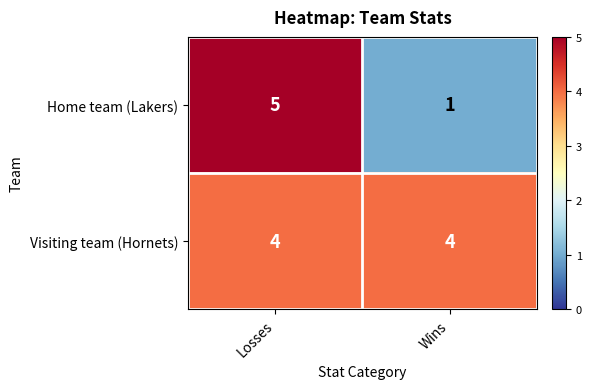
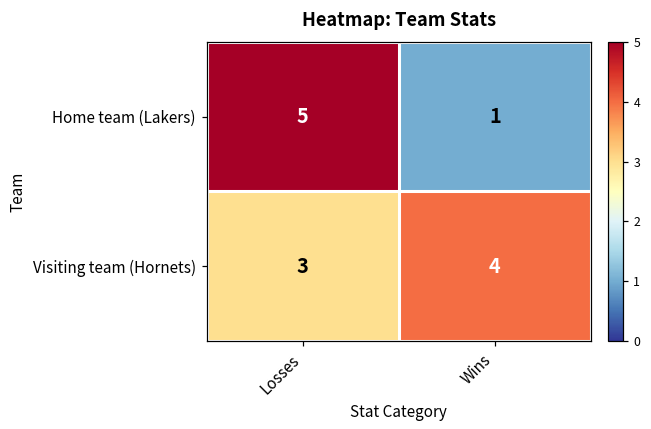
Visiting team (Hornets), Losses: 4 -> 3
